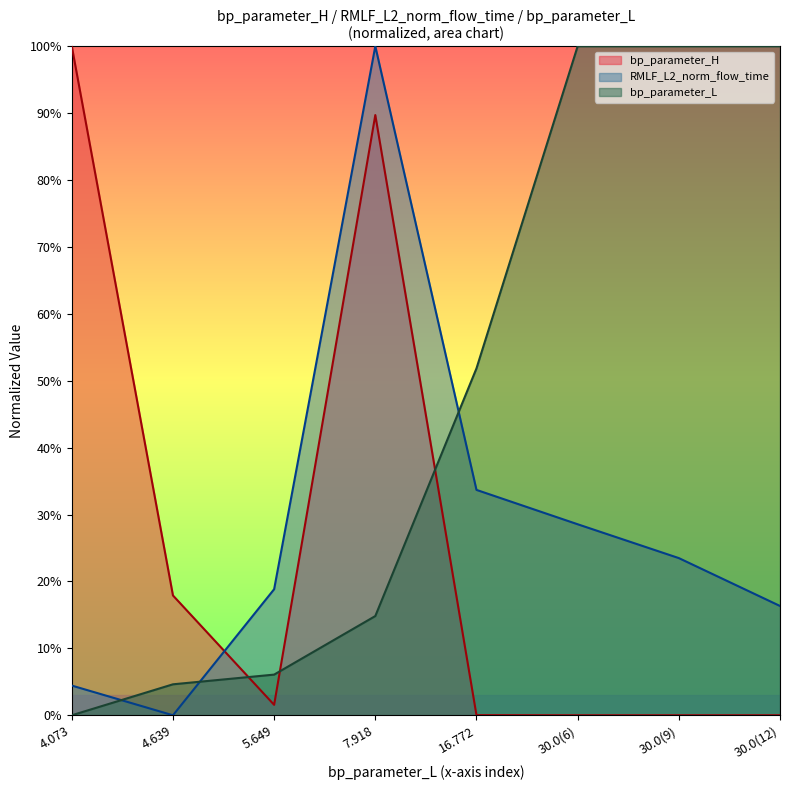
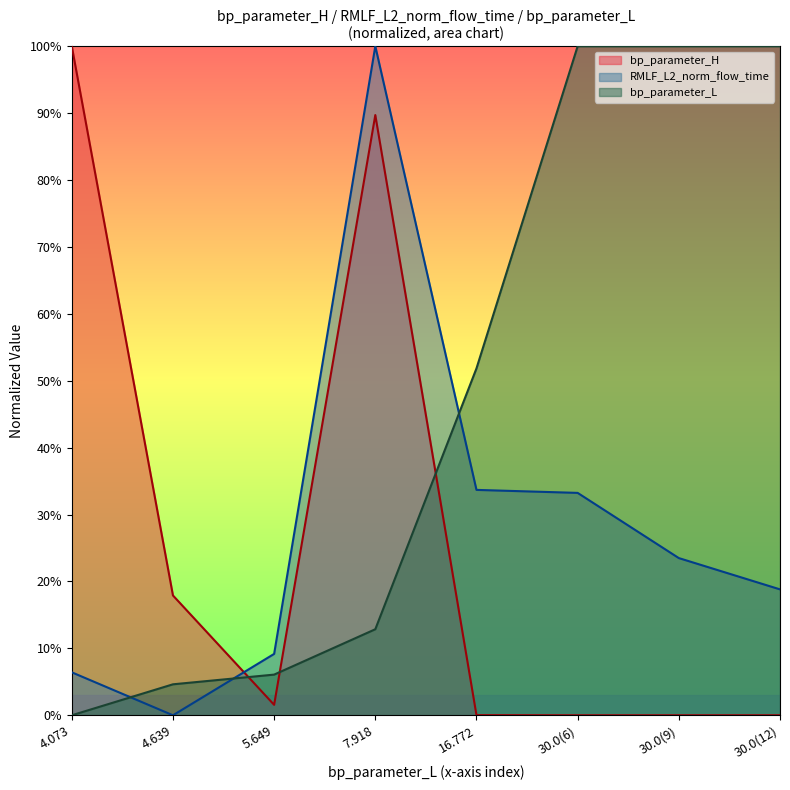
RMLF_L2_norm_flow_time, 4.073: 4% -> 6%
RMLF_L2_norm_flow_time, 5.649: 19% -> 9%
bp_parameter_L, 7.918: 15% -> 13%
RMLF_L2_norm_flow_time, 30.0(6): 29% -> 33%
RMLF_L2_norm_flow_time, 30.0(12): 16% -> 19%
